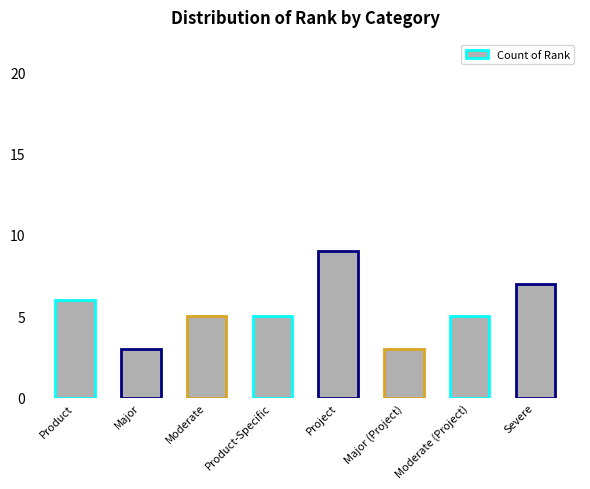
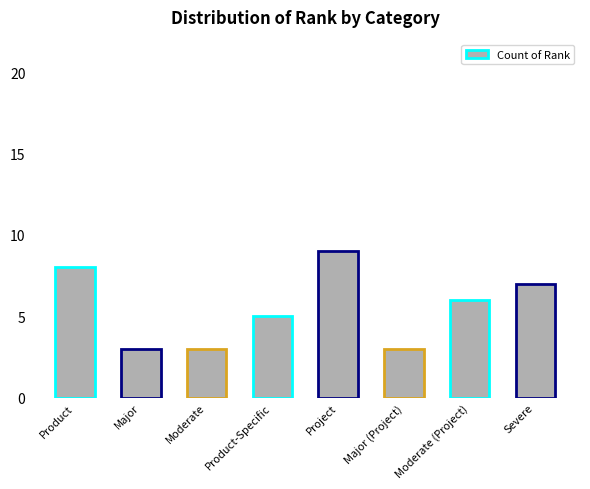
Product: 6 -> 8
Moderate: 5 -> 3
Moderate (Project): 5 -> 6
